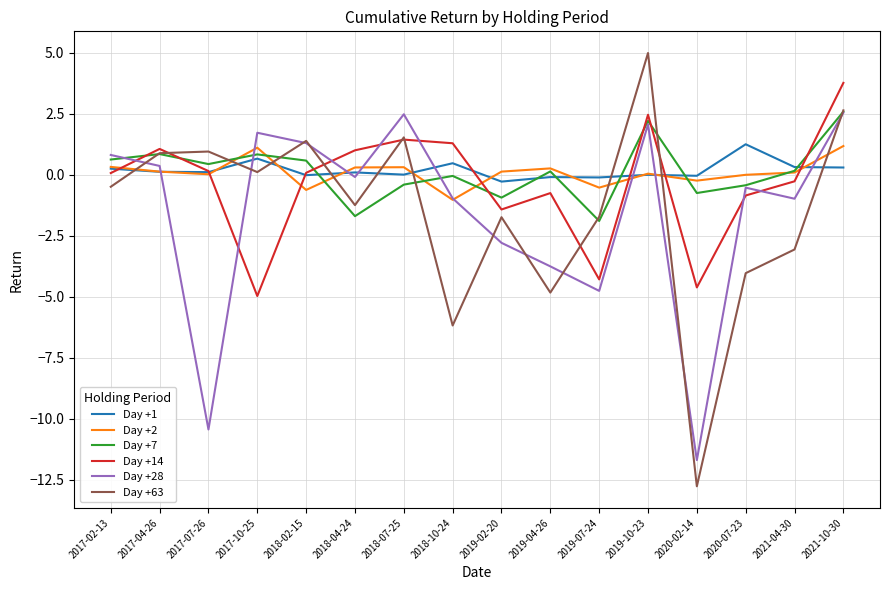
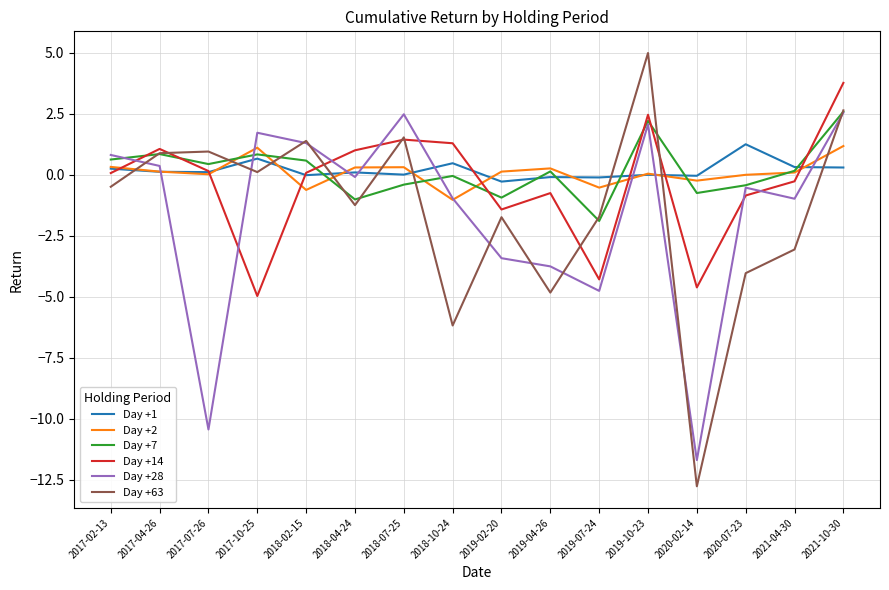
Day +7, 2018-04-24: -1.7 -> -1.0
Day +28, 2019-02-20: -2.8 -> -3.4
